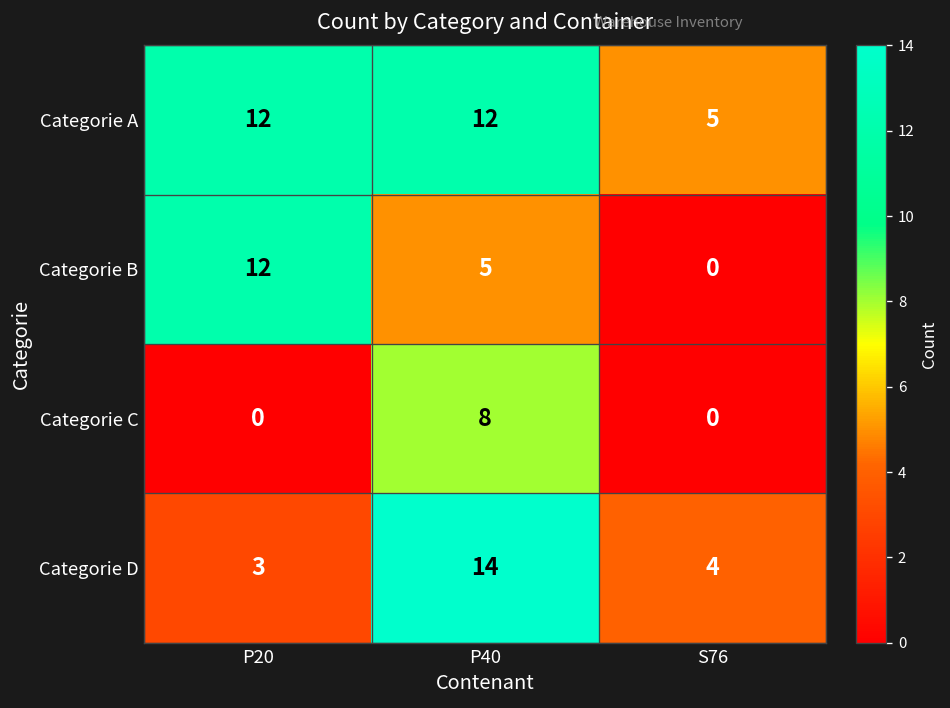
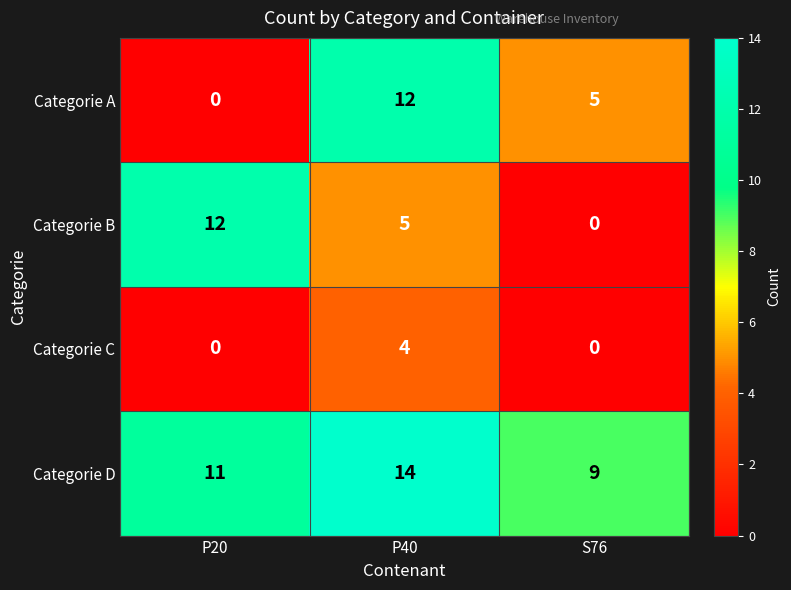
Categorie A, P20: 12 -> 0
Categorie C, P40: 8 -> 4
Categorie D, P20: 3 -> 11
Categorie D, S76: 4 -> 9
